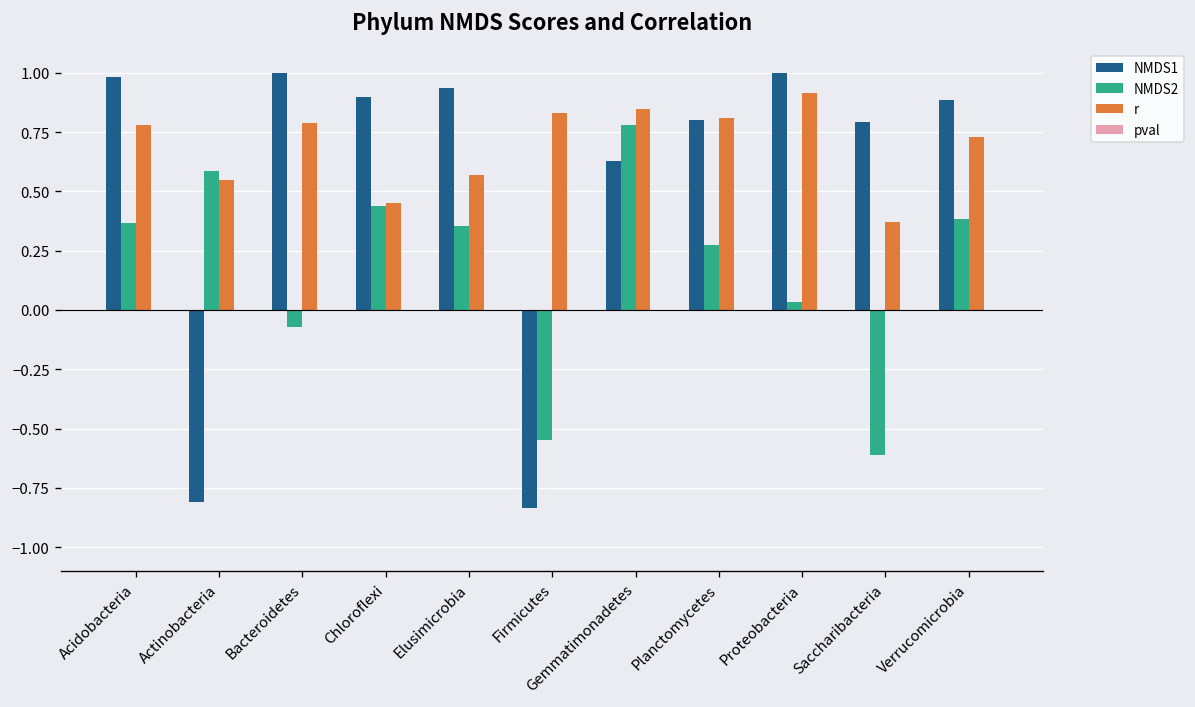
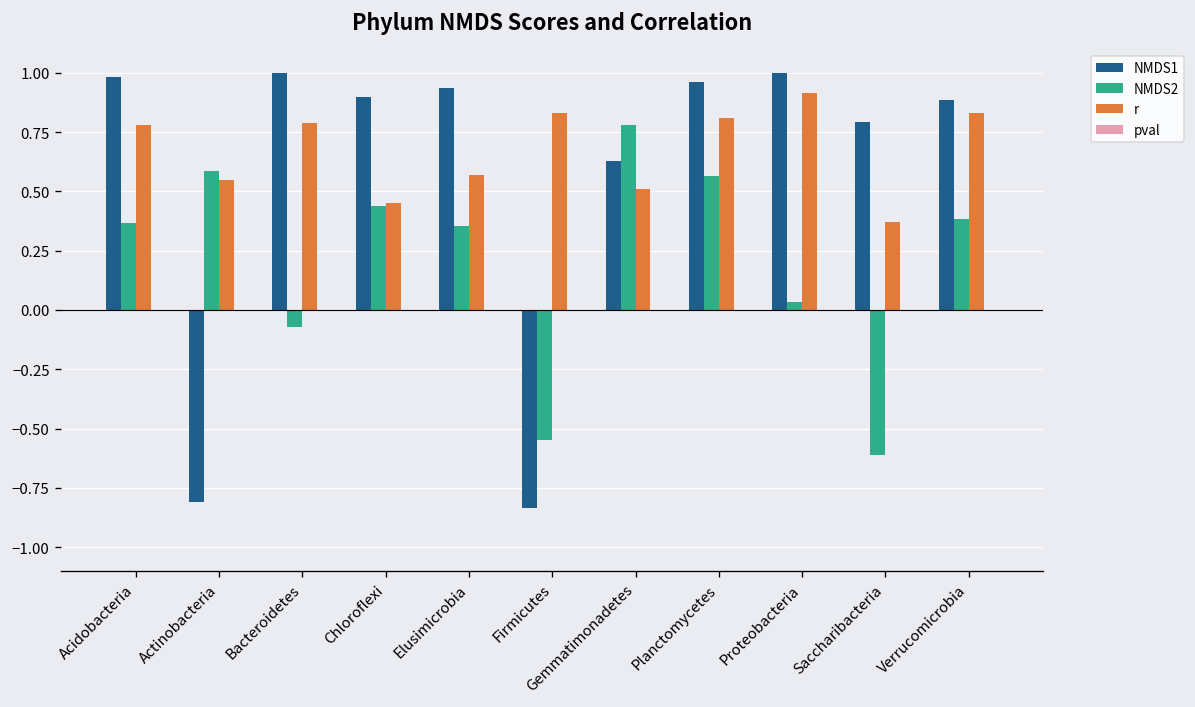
r, Gemmatimonadetes: 0.85 -> 0.51
NMDS1, Planctomycetes: 0.80 -> 0.96
NMDS2, Planctomycetes: 0.28 -> 0.56
r, Verrucomicrobia: 0.73 -> 0.83
